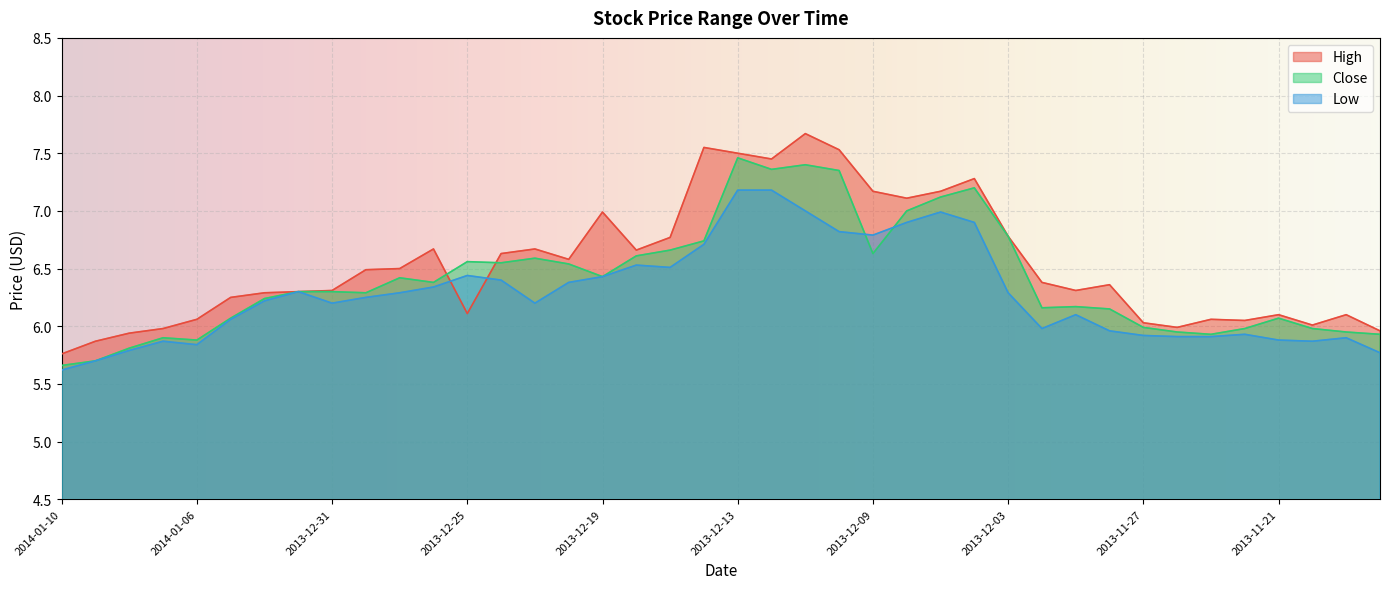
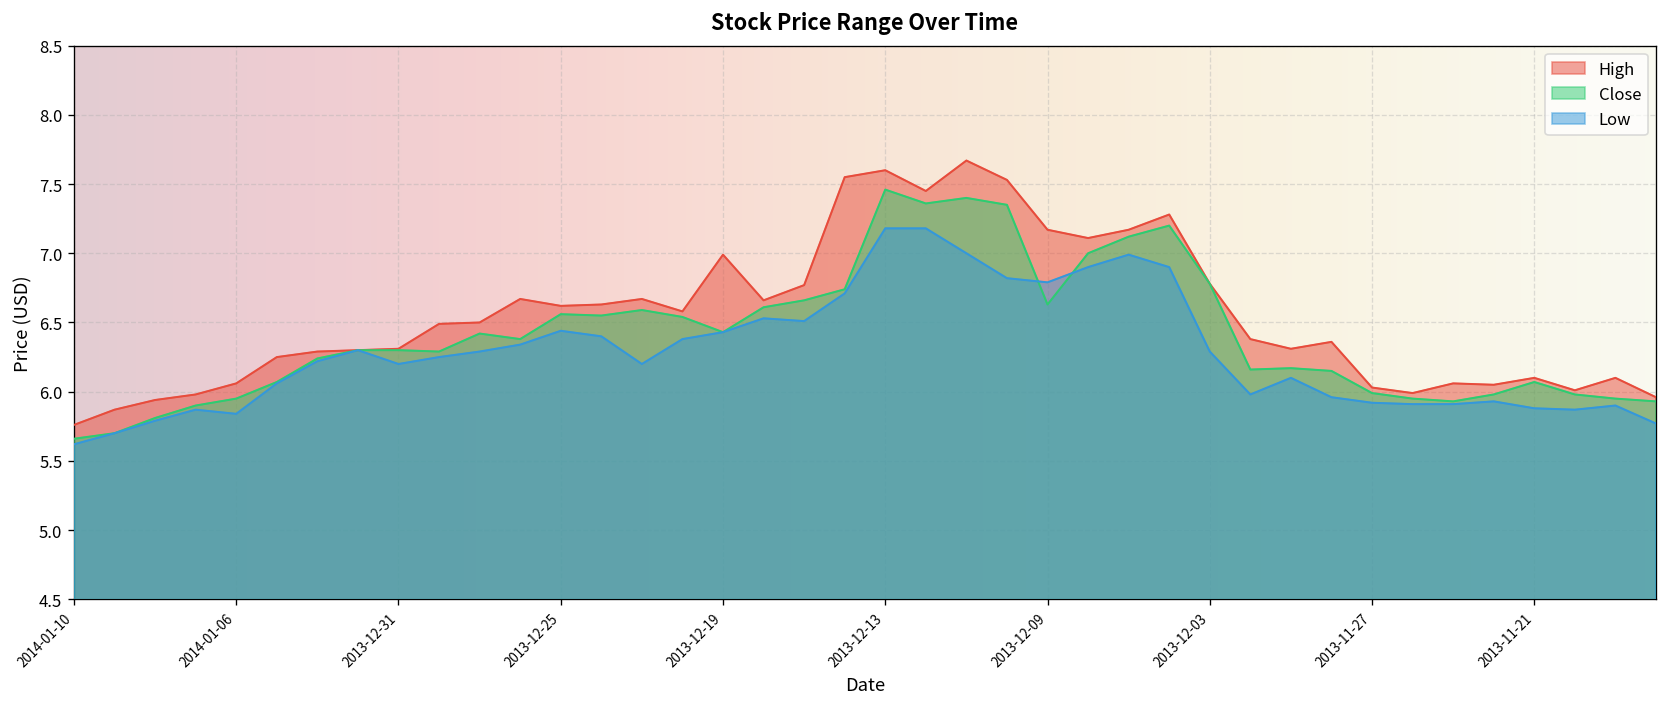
Close, 2014-01-06: 5.88 -> 5.95
High, 2013-12-25: 6.11 -> 6.62
High, 2013-12-13: 7.5 -> 7.6
